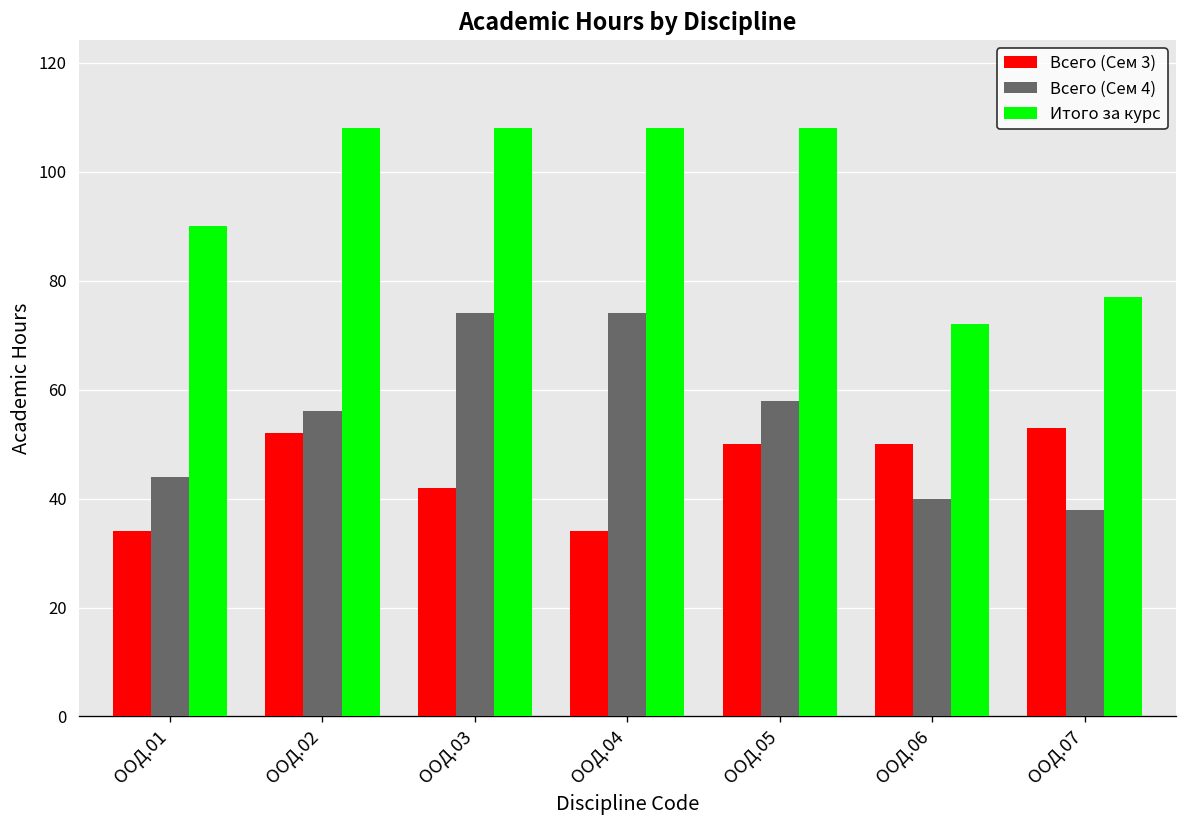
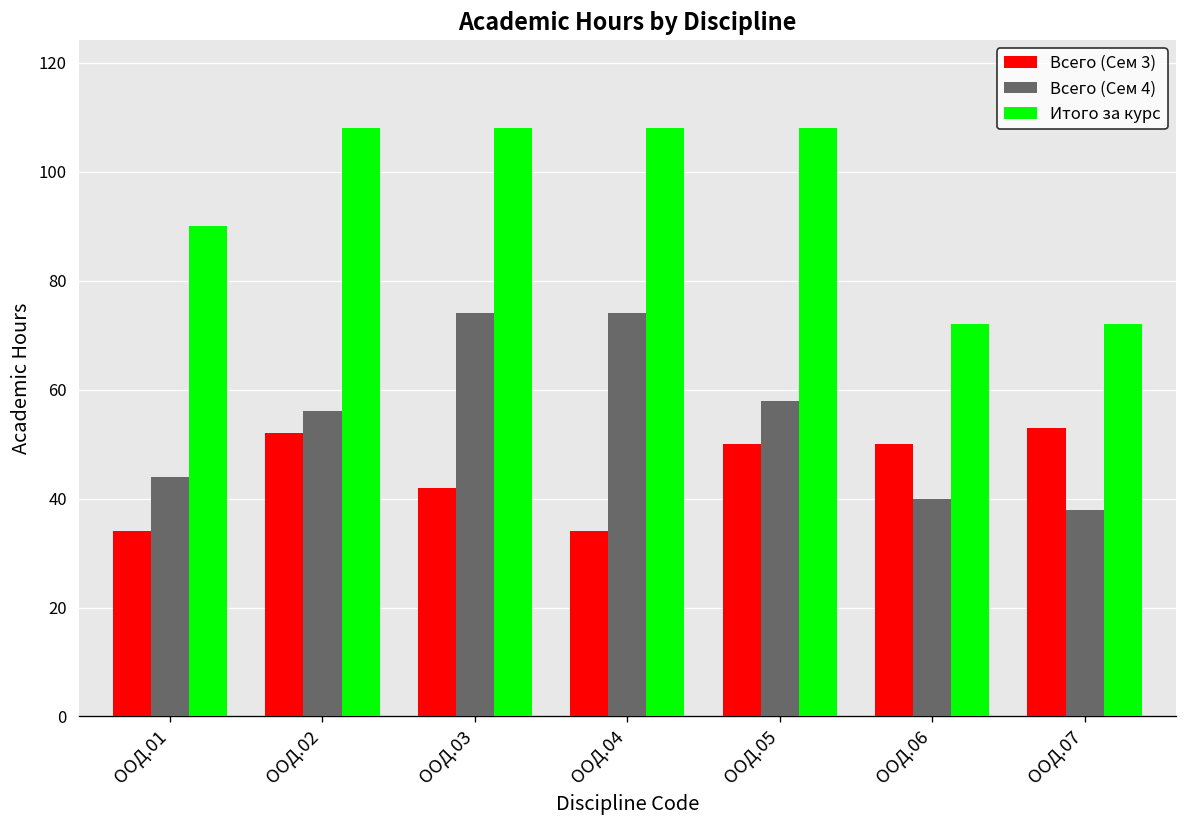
Итого за курс, ООД.07: 77 -> 72
